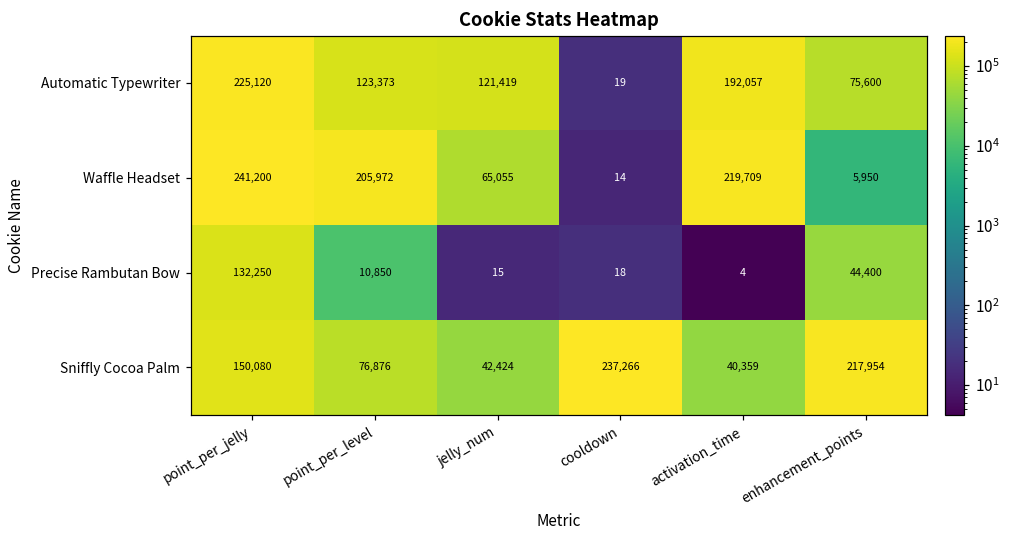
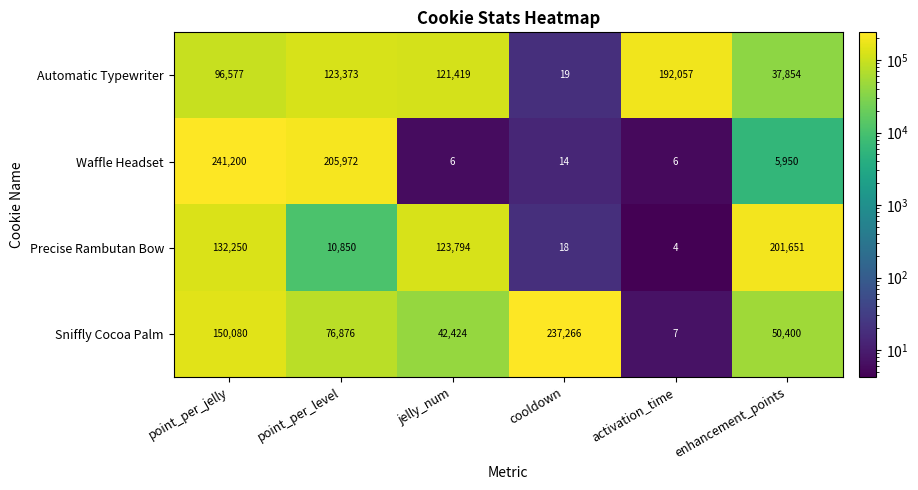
Automatic Typewriter, point_per_jelly: 225,120 -> 96,577
Automatic Typewriter, enhancement_points: 75,600 -> 37,854
Waffle Headset, jelly_num: 65,055 -> 6
Waffle Headset, activation_time: 219,709 -> 6
Precise Rambutan Bow, jelly_num: 15 -> 123,794
Precise Rambutan Bow, enhancement_points: 44,400 -> 201,651
Sniffly Cocoa Palm, activation_time: 40,359 -> 7
Sniffly Cocoa Palm, enhancement_points: 217,954 -> 50,400
